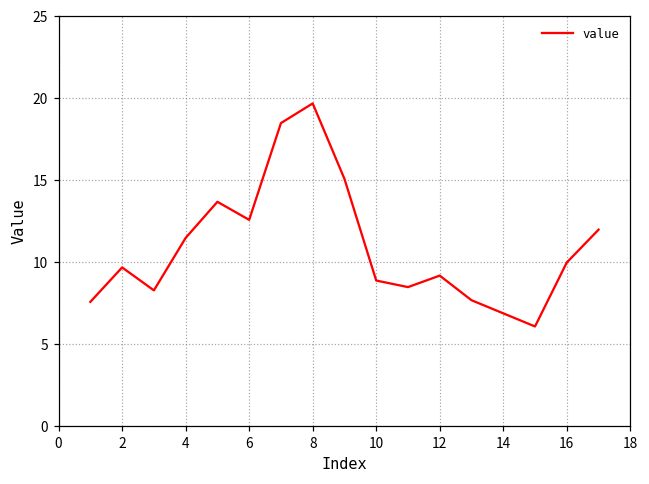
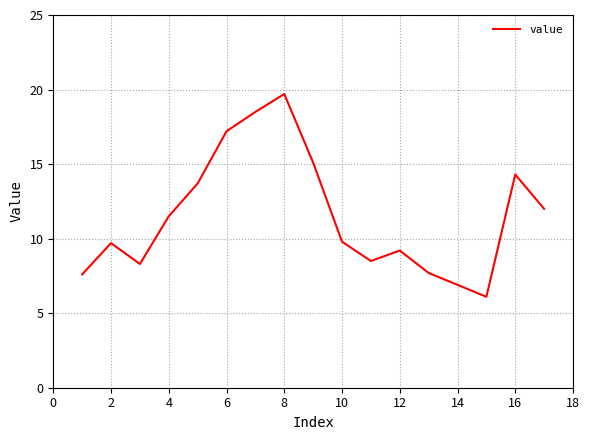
6: 12.6 -> 17.2
10: 8.9 -> 9.8
16: 10.0 -> 14.3
